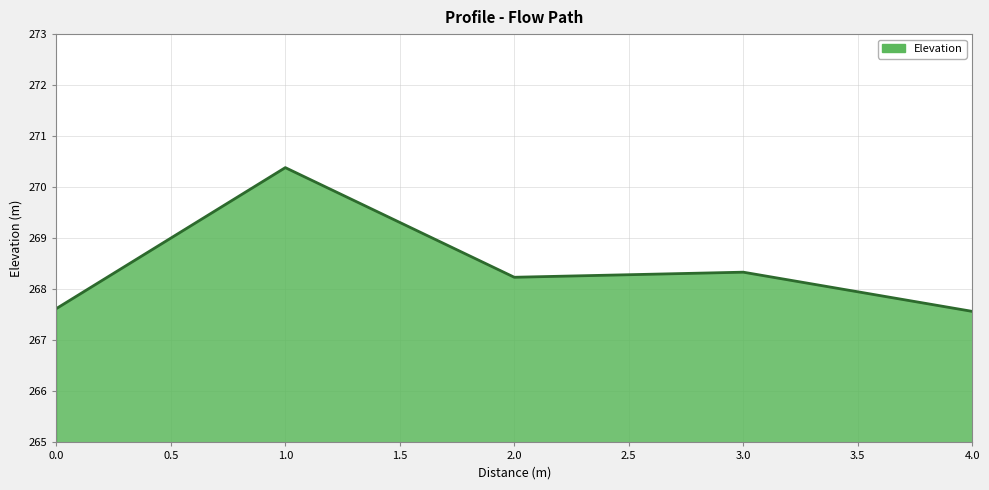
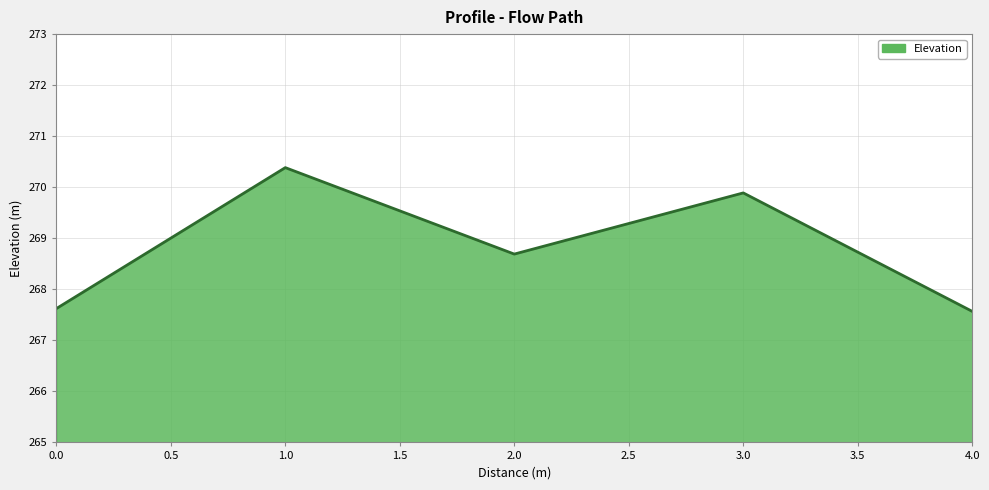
2.0: 268.2 -> 268.7
3.0: 268.3 -> 269.9
